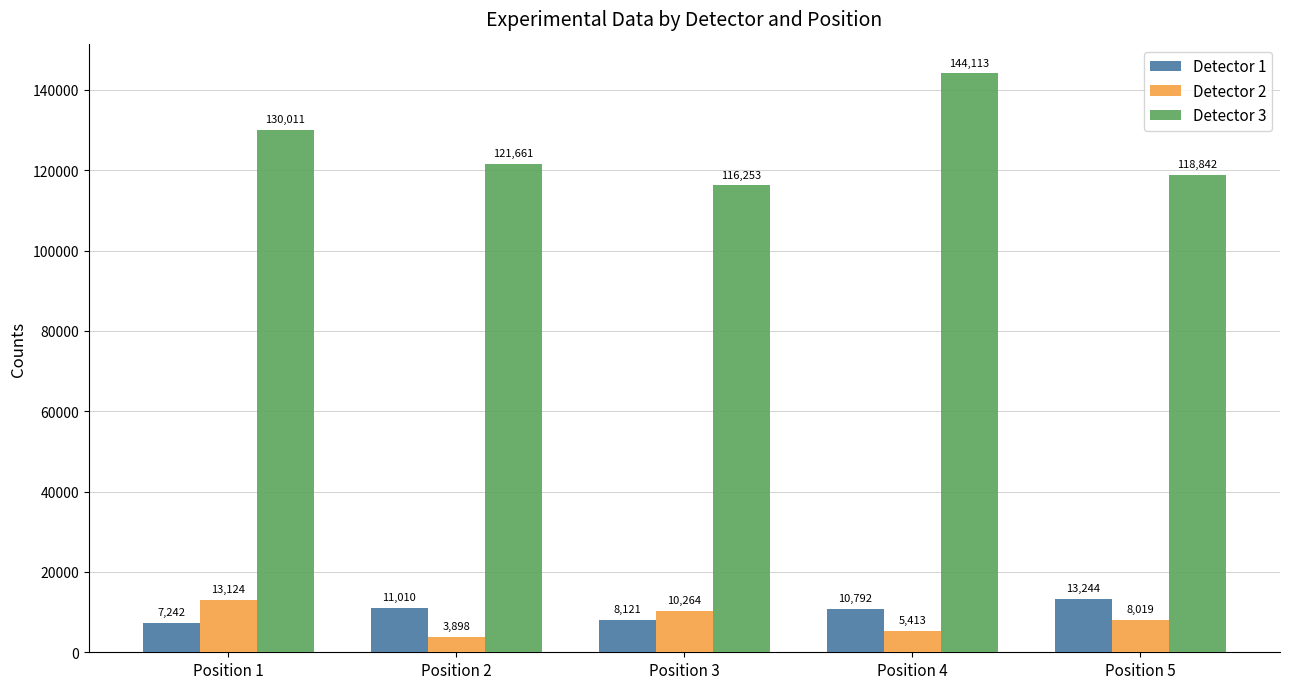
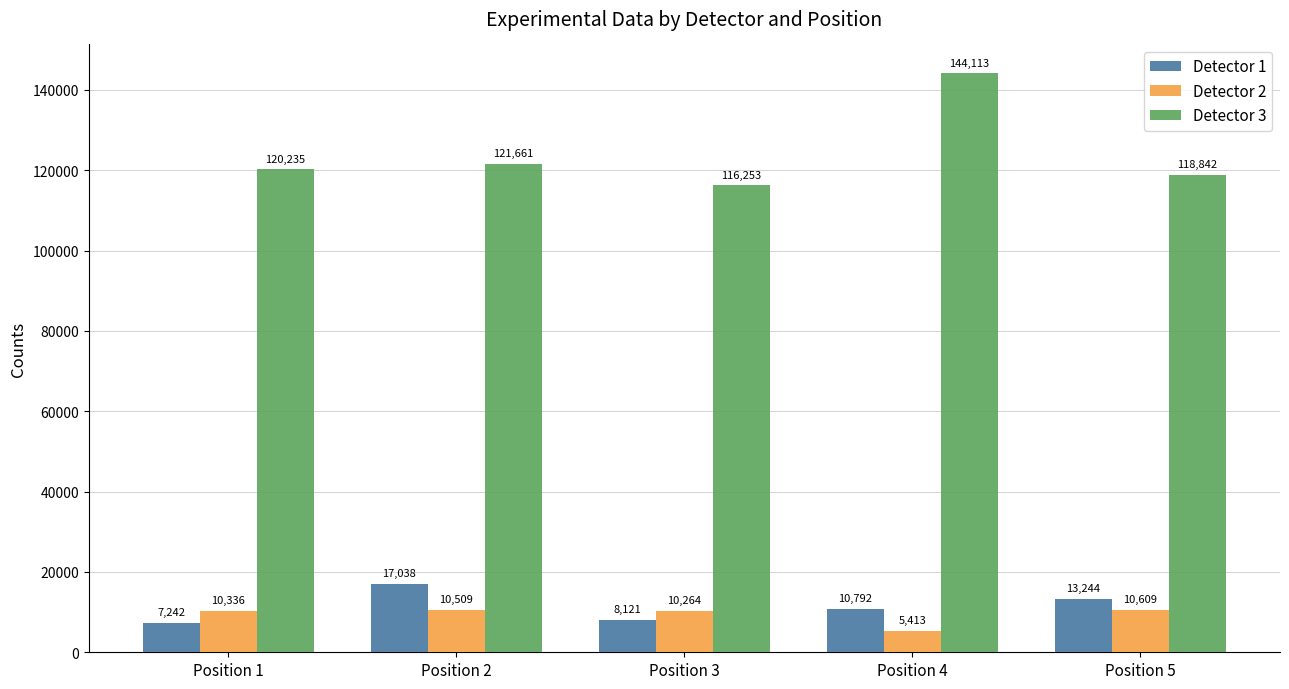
Detector 2, Position 1: 13,124 -> 10,336
Detector 3, Position 1: 130,011 -> 120,235
Detector 1, Position 2: 11,010 -> 17,038
Detector 2, Position 2: 3,898 -> 10,509
Detector 2, Position 5: 8,019 -> 10,609
